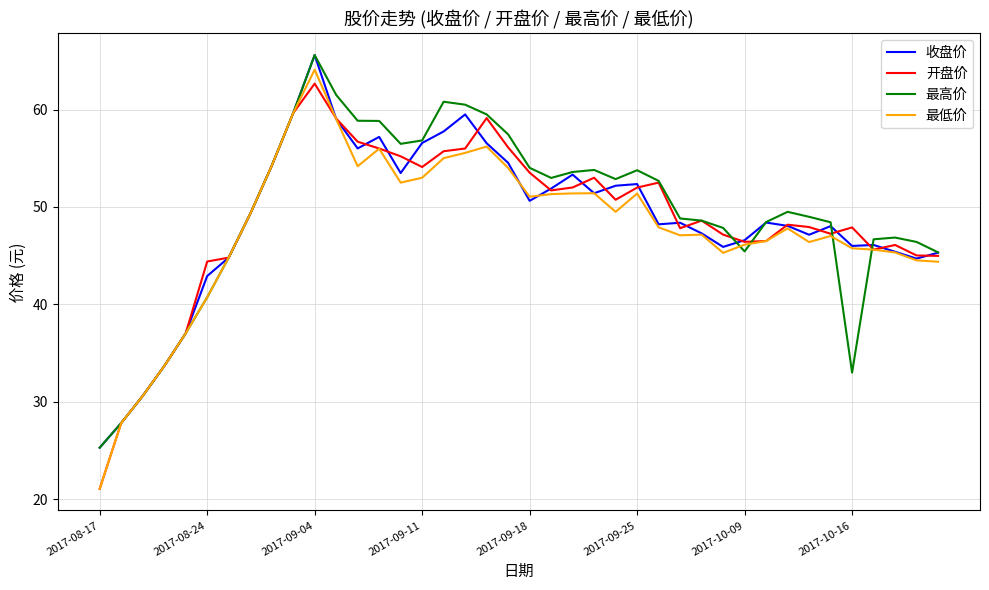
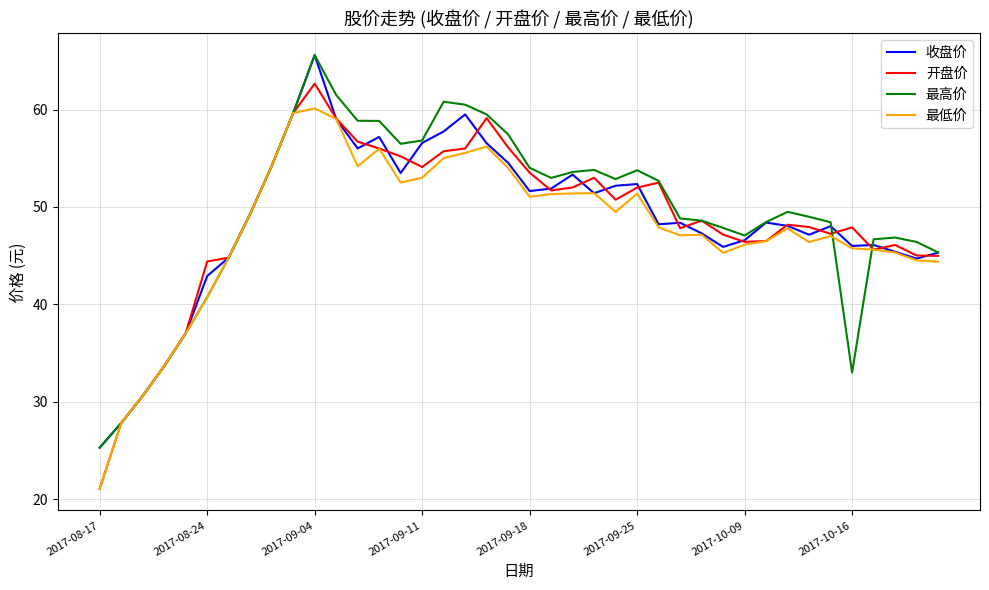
最低价, 2017-09-04: 64 -> 60
收盘价, 2017-09-18: 51 -> 52
最高价, 2017-10-09: 45 -> 47
